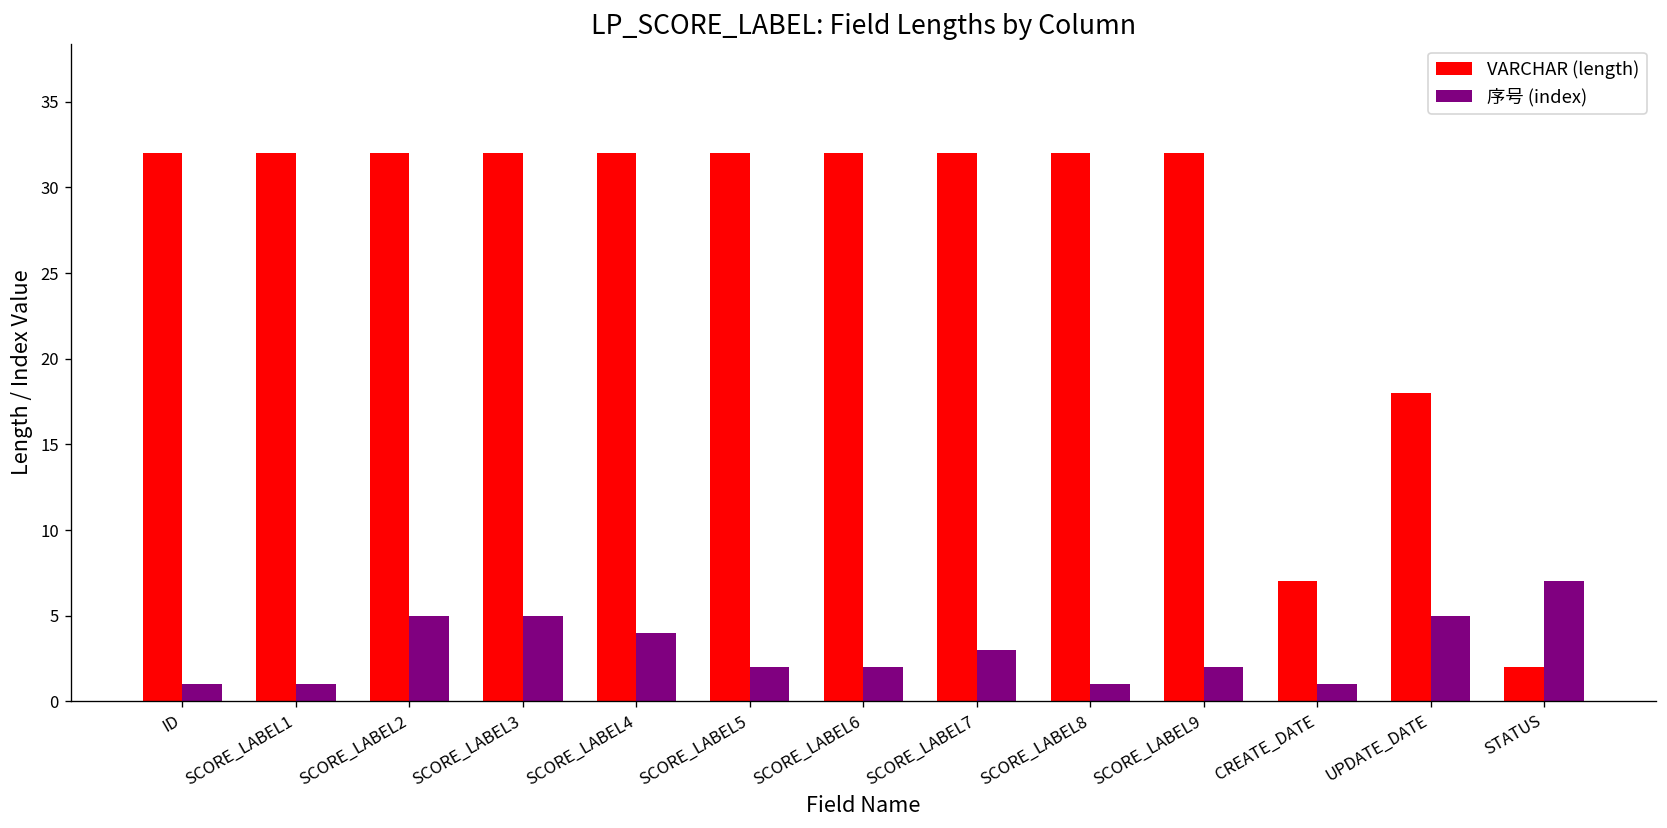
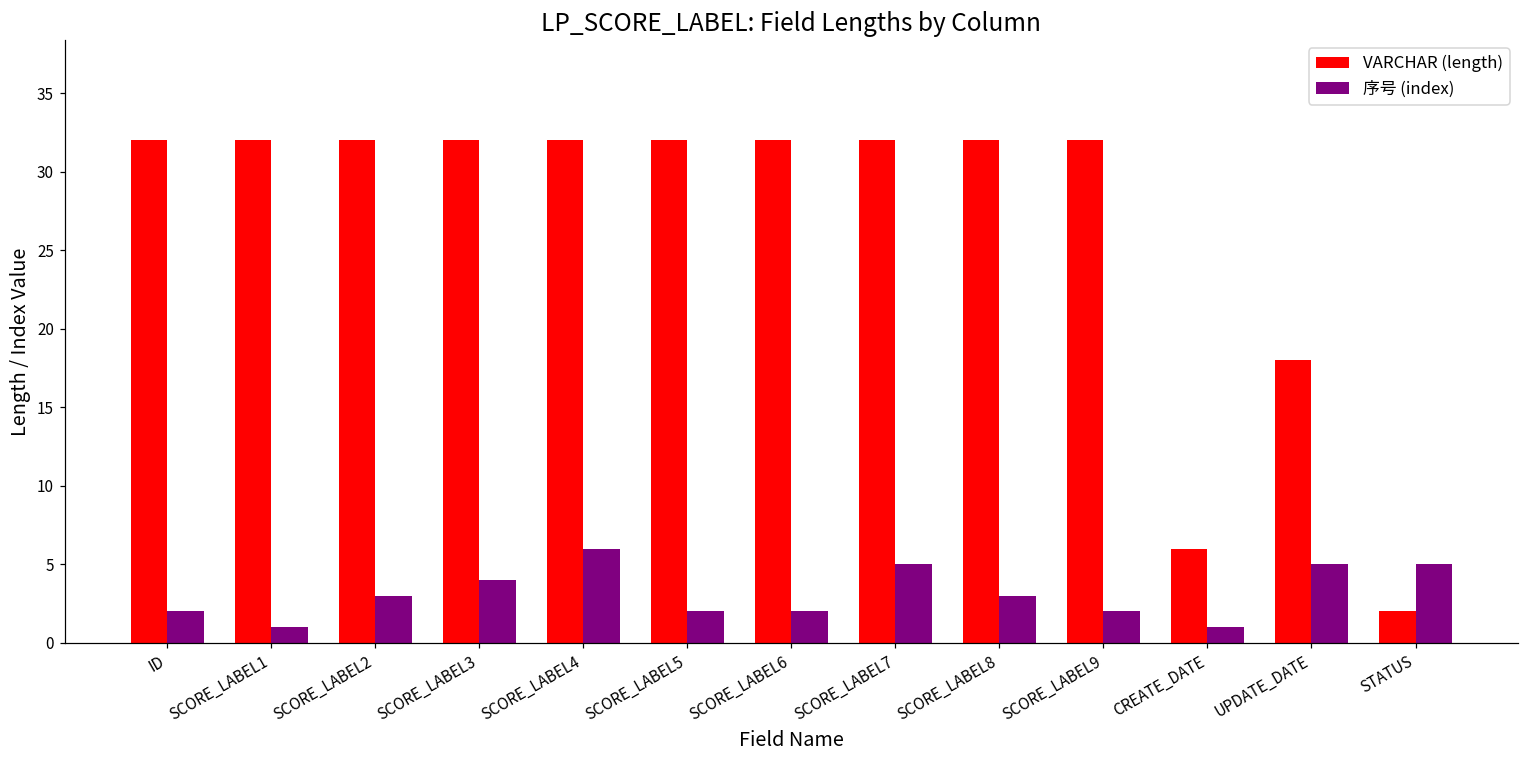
序号 (index), ID: 1 -> 2
序号 (index), SCORE_LABEL2: 5 -> 3
序号 (index), SCORE_LABEL3: 5 -> 4
序号 (index), SCORE_LABEL4: 4 -> 6
序号 (index), SCORE_LABEL7: 3 -> 5
序号 (index), SCORE_LABEL8: 1 -> 3
VARCHAR (length), CREATE_DATE: 7 -> 6
序号 (index), STATUS: 7 -> 5
